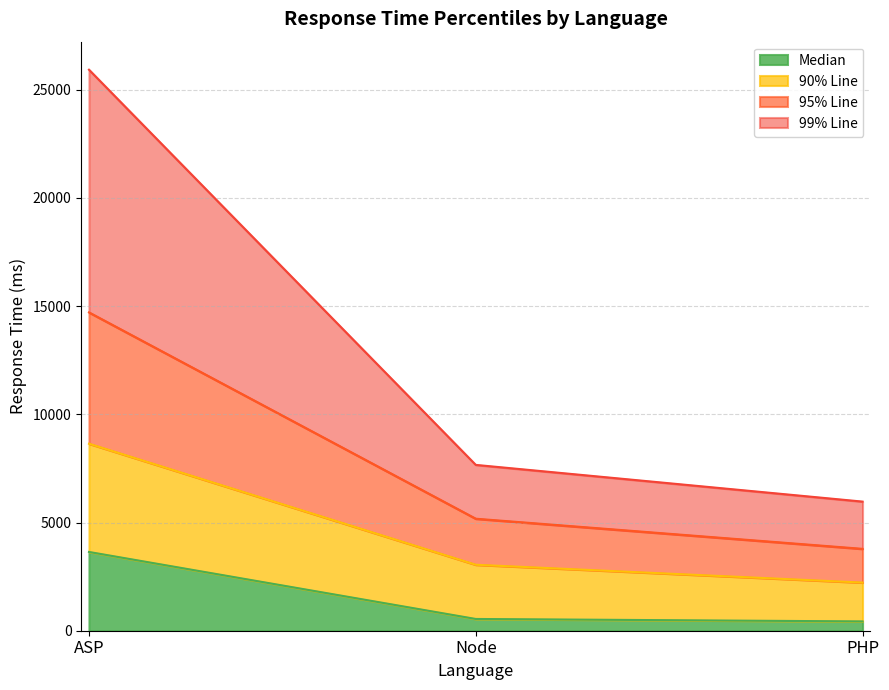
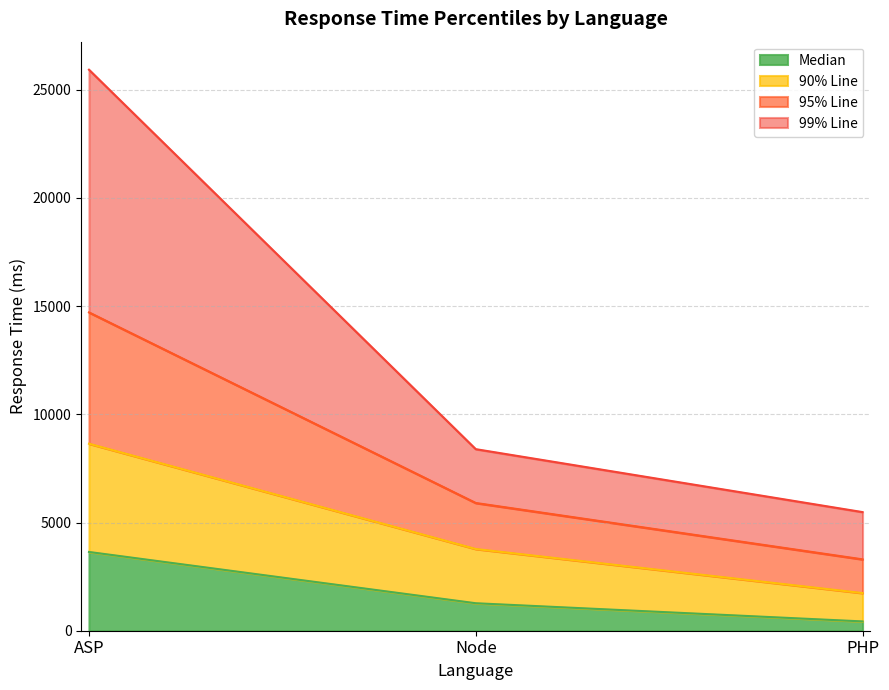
Median, Node: 500 -> 1300
90% Line, PHP: 1800 -> 1300
